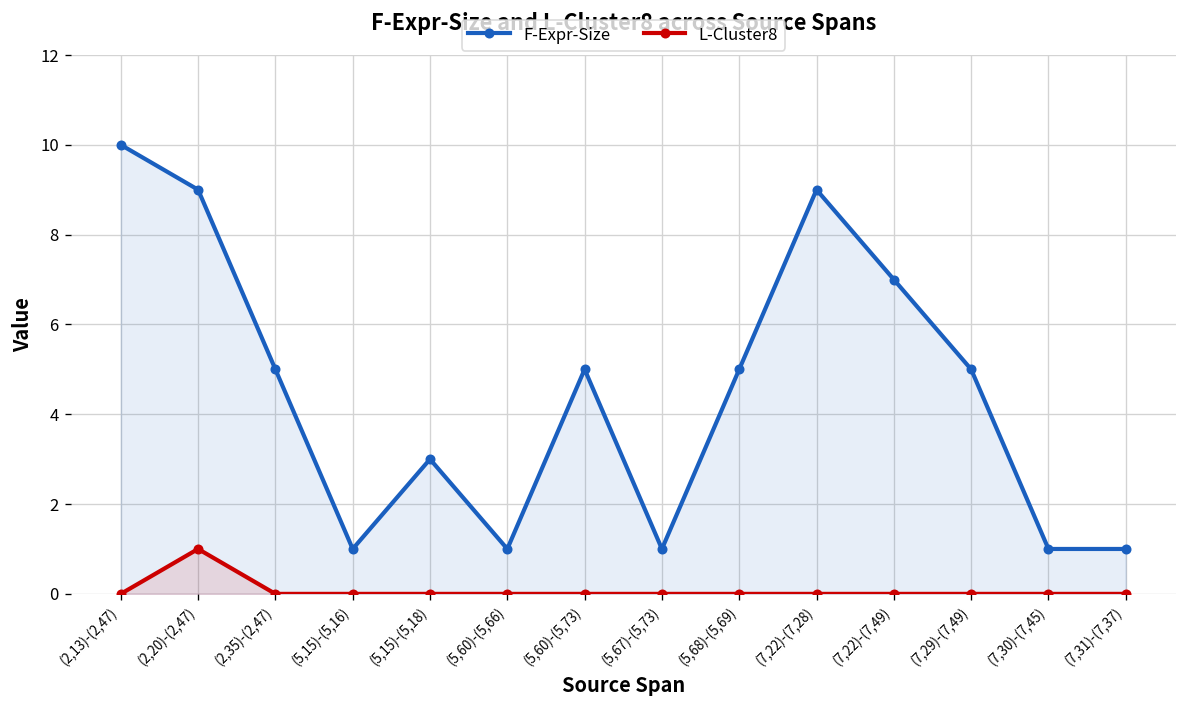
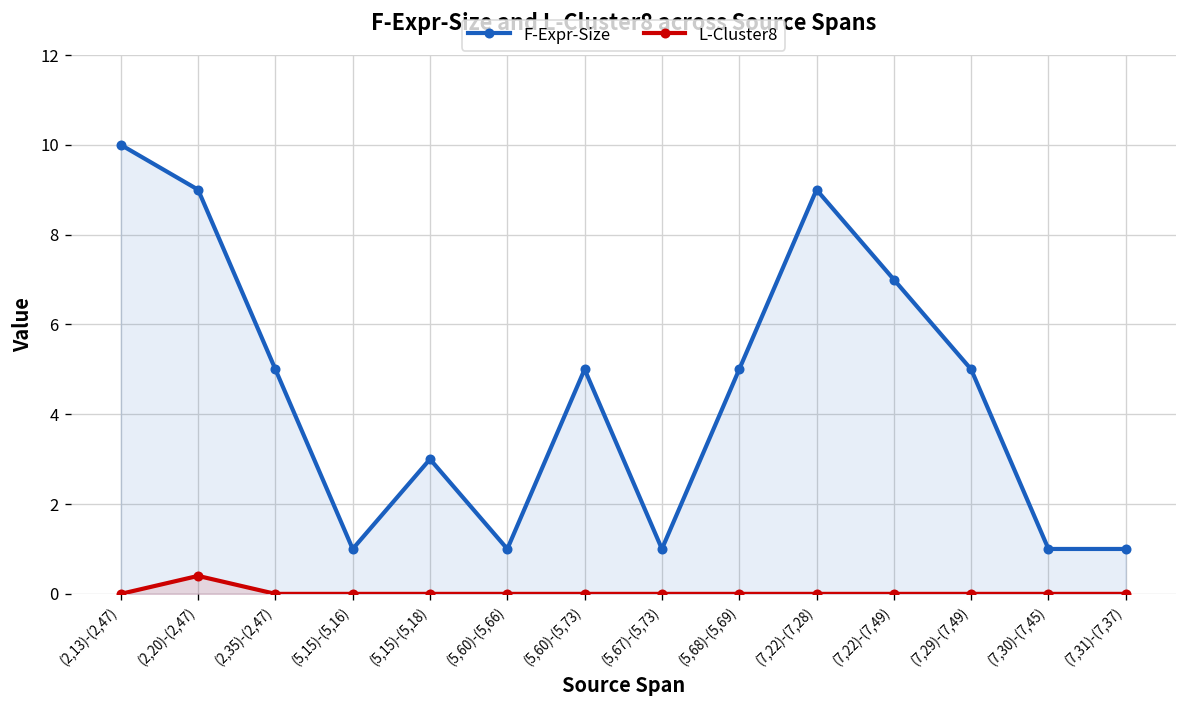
L-Cluster8, (2,20)-(2,47): 1.0 -> 0.4
